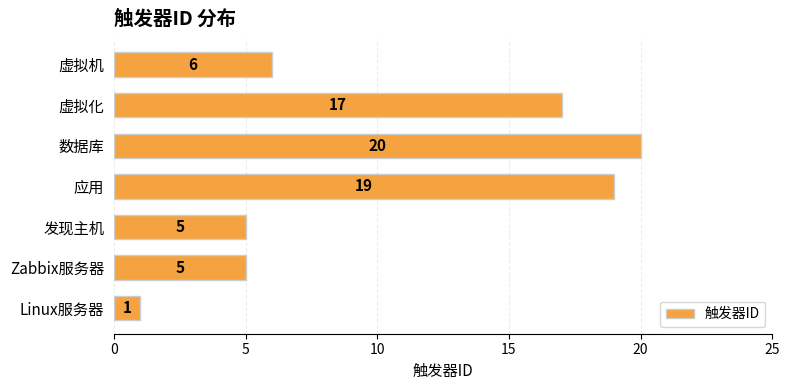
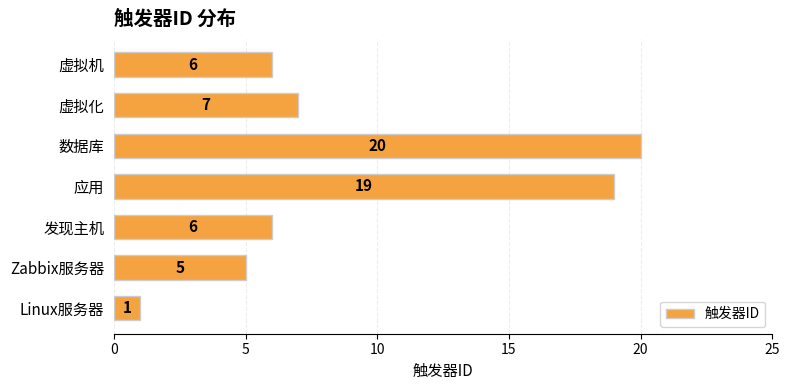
虚拟化: 17 -> 7
发现主机: 5 -> 6
